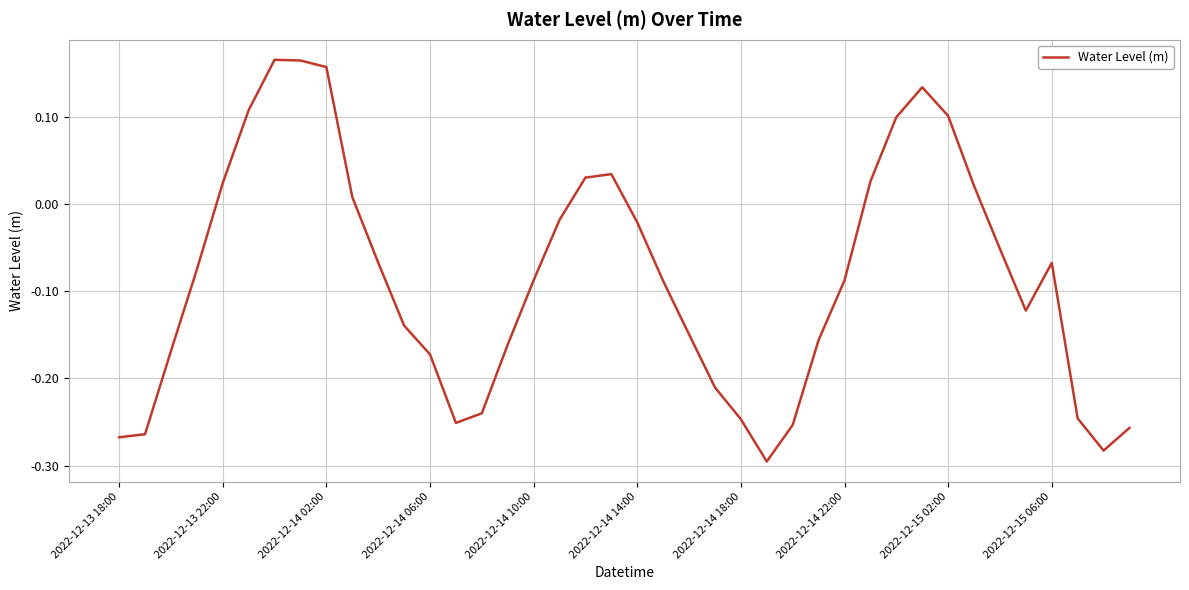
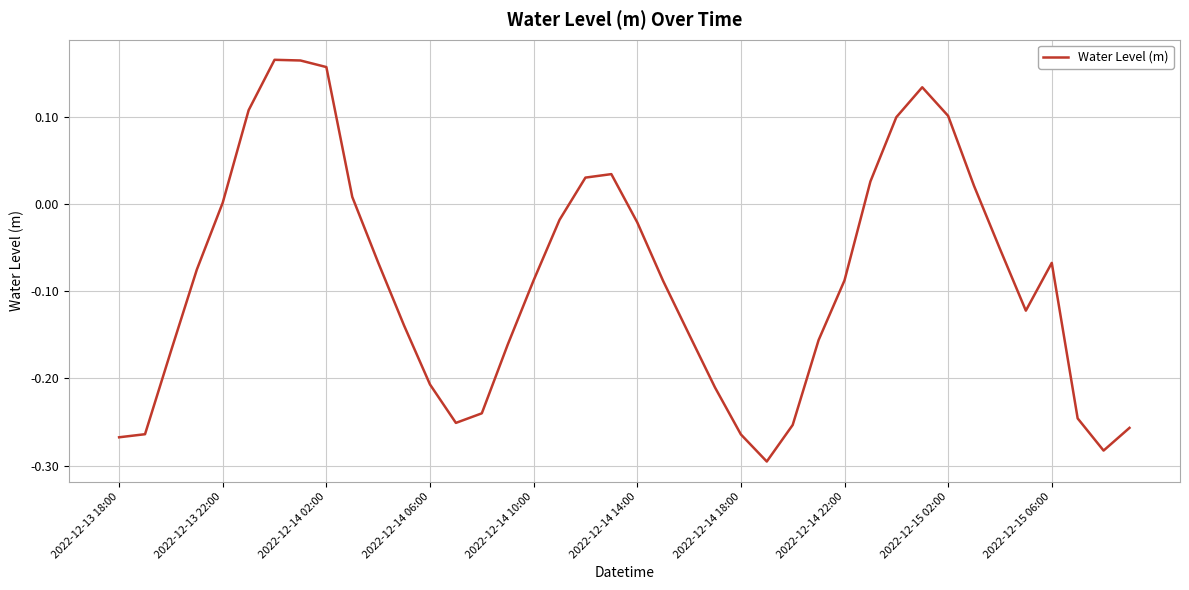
2022-12-13 22:00: 0.02 -> 0.00
2022-12-14 06:00: -0.17 -> -0.21
2022-12-14 18:00: -0.25 -> -0.26
